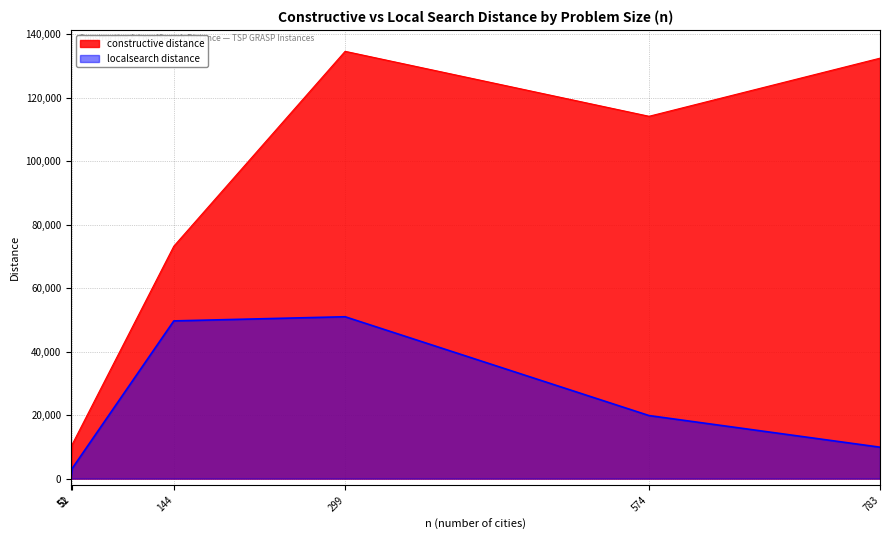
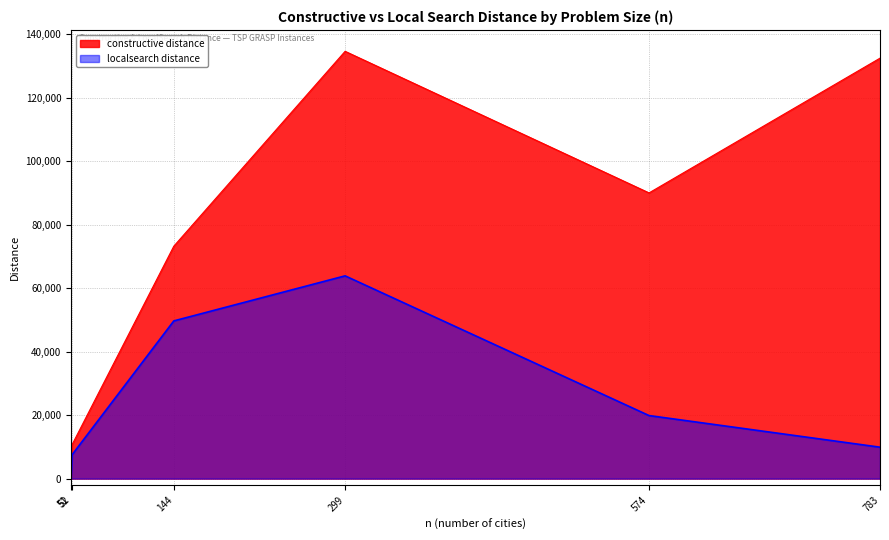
localsearch distance, 52: 3,000 -> 8,000
localsearch distance, 299: 51,000 -> 64,000
constructive distance, 574: 114,000 -> 90,000
